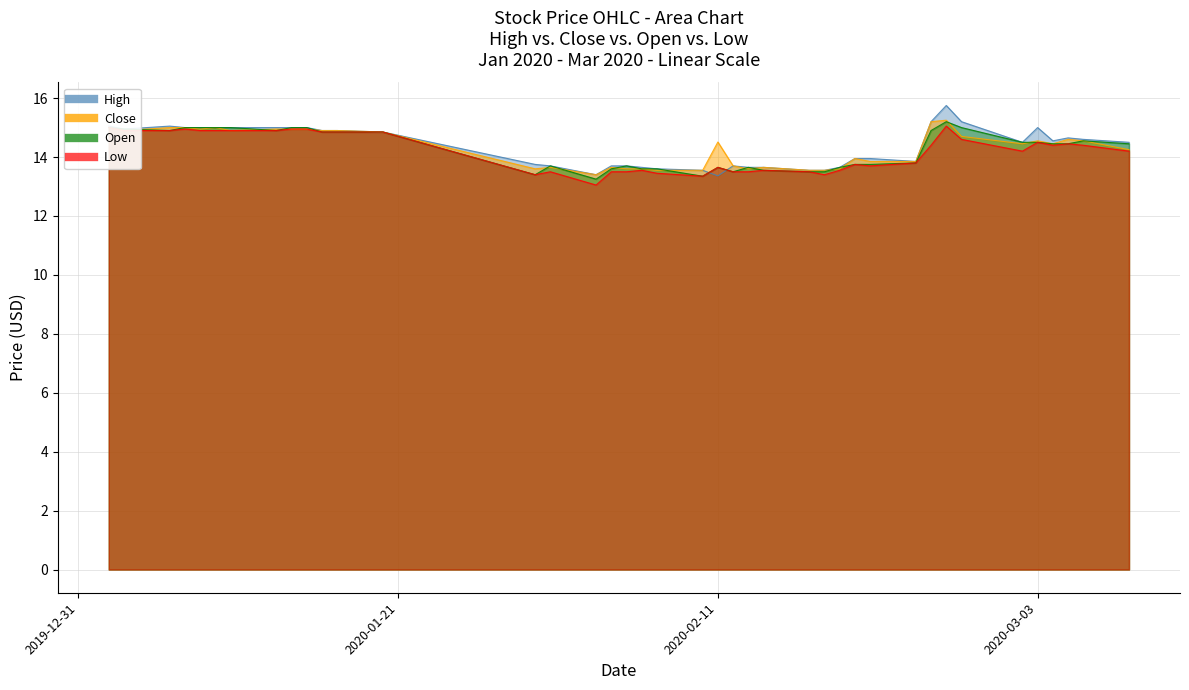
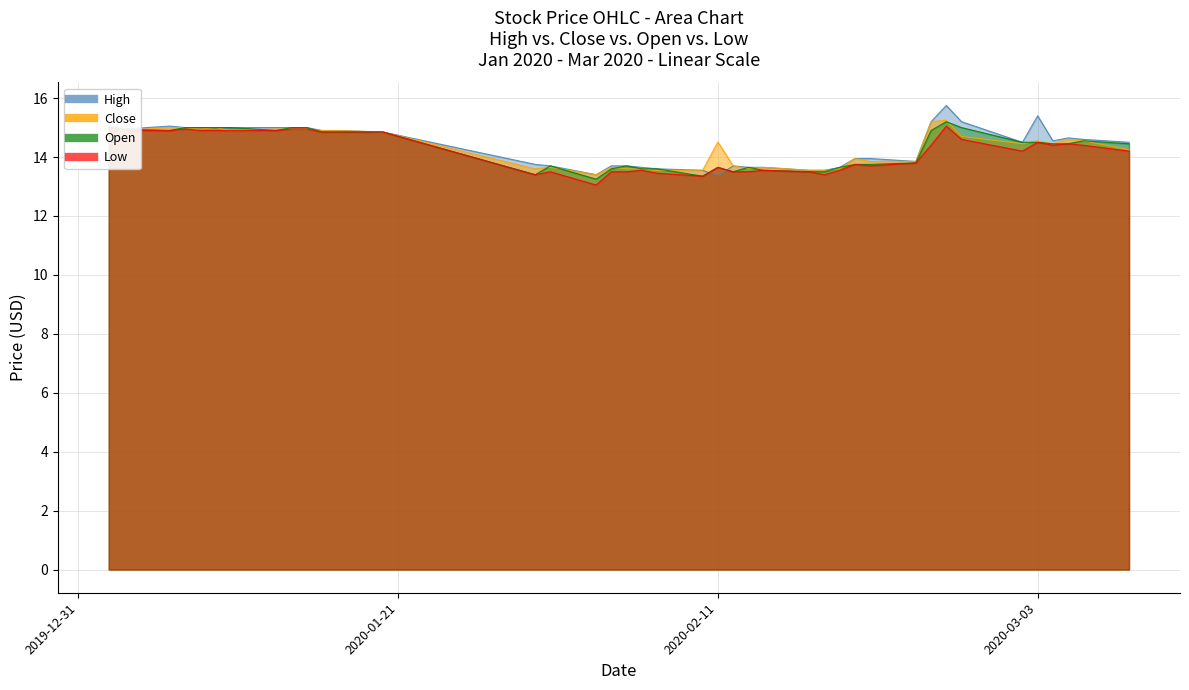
High, 2020-03-03: 15.0 -> 15.4
